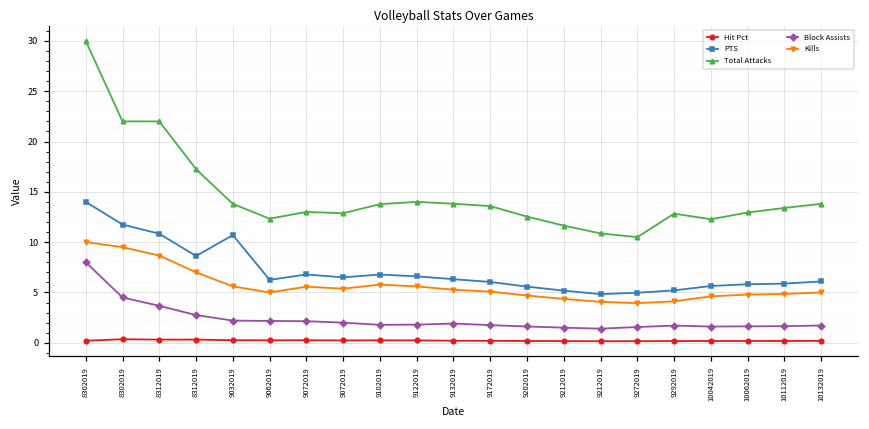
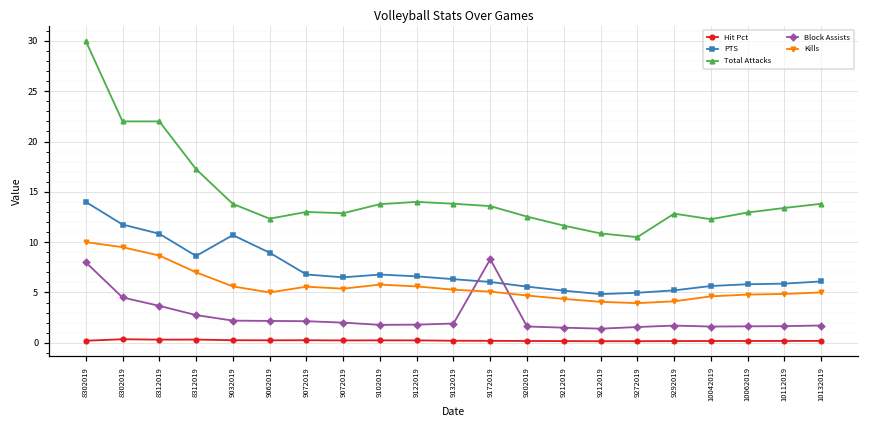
PTS, 9062019: 6 -> 9
Block Assists, 9172019: 2 -> 8
